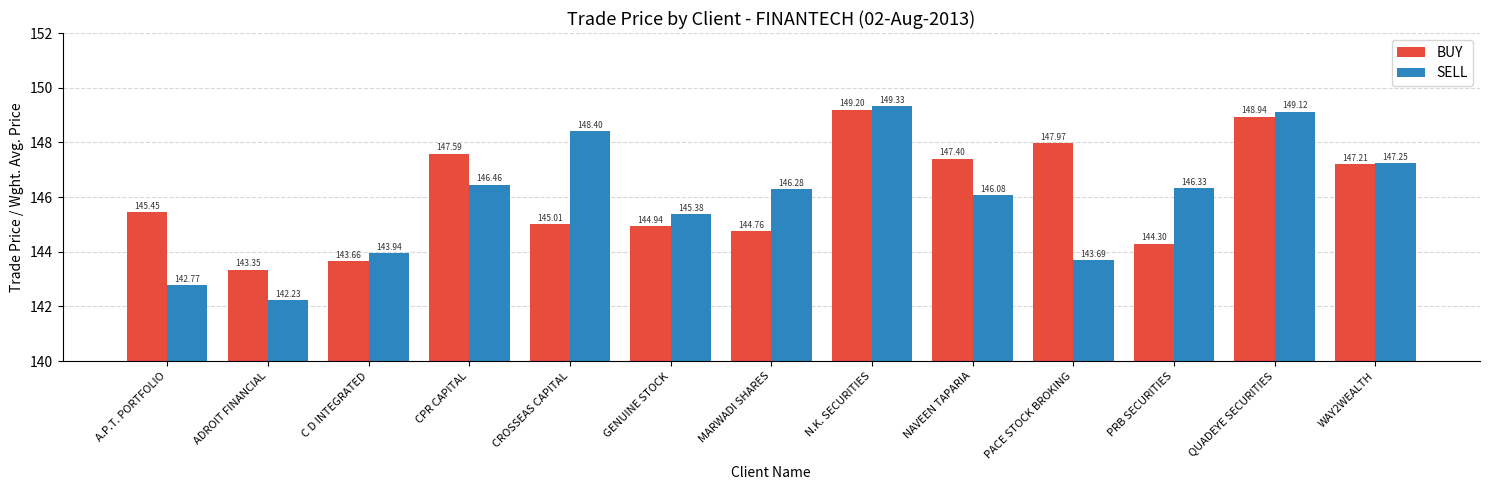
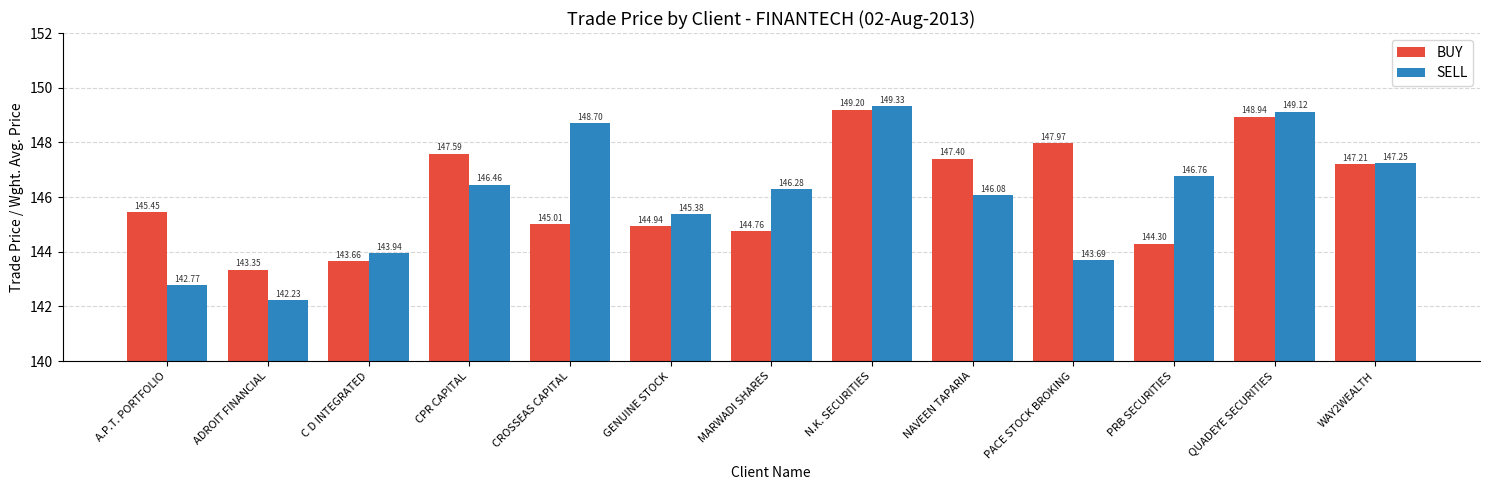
SELL, CROSSEAS CAPITAL: 148.40 -> 148.70
SELL, PRB SECURITIES: 146.33 -> 146.76
